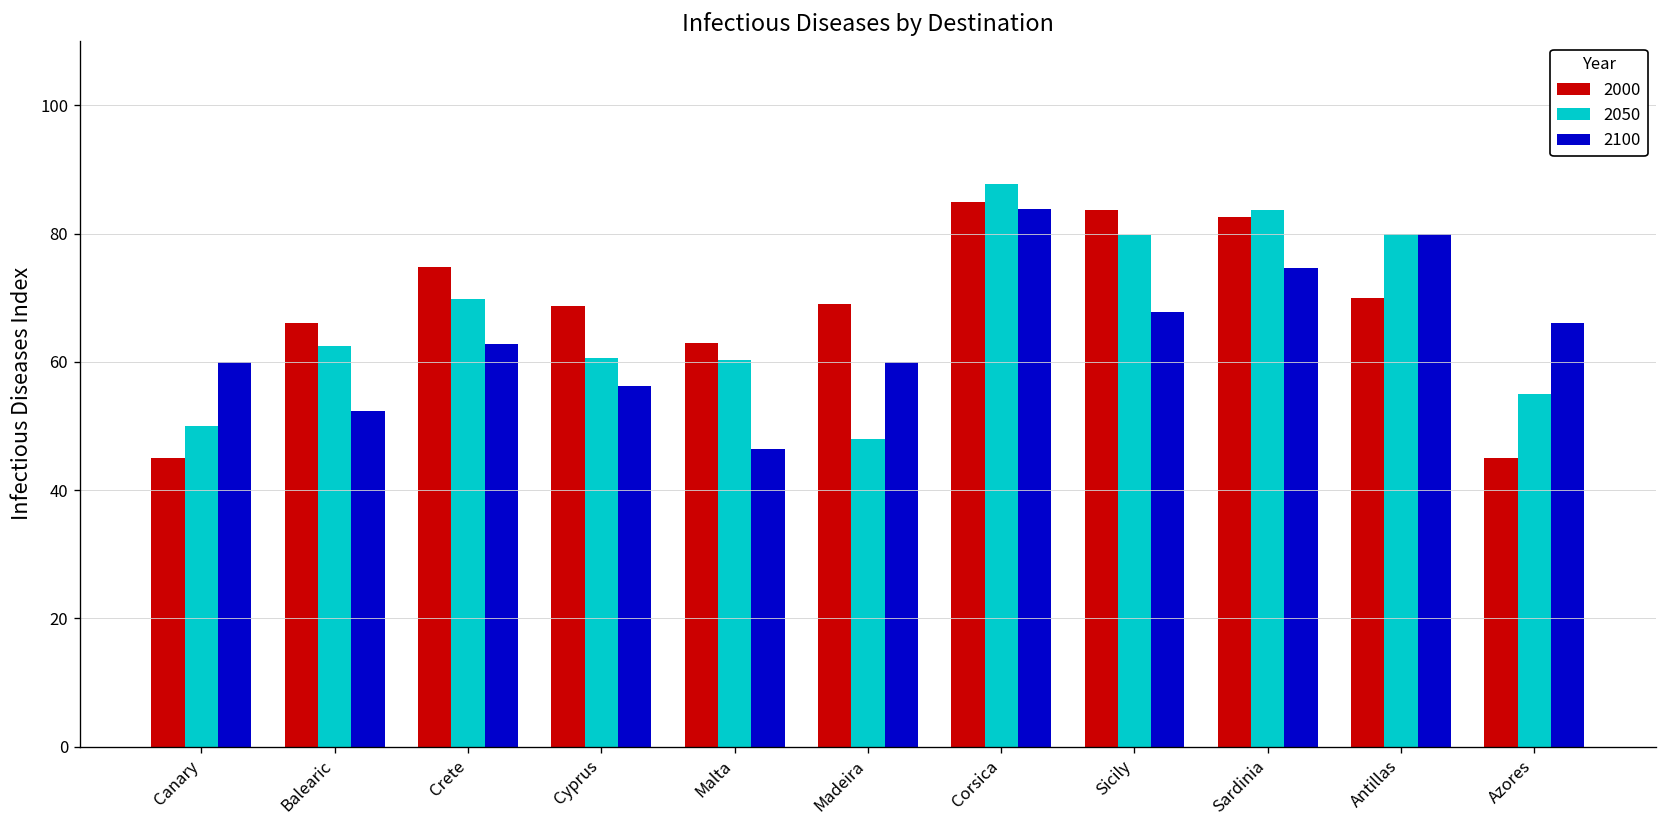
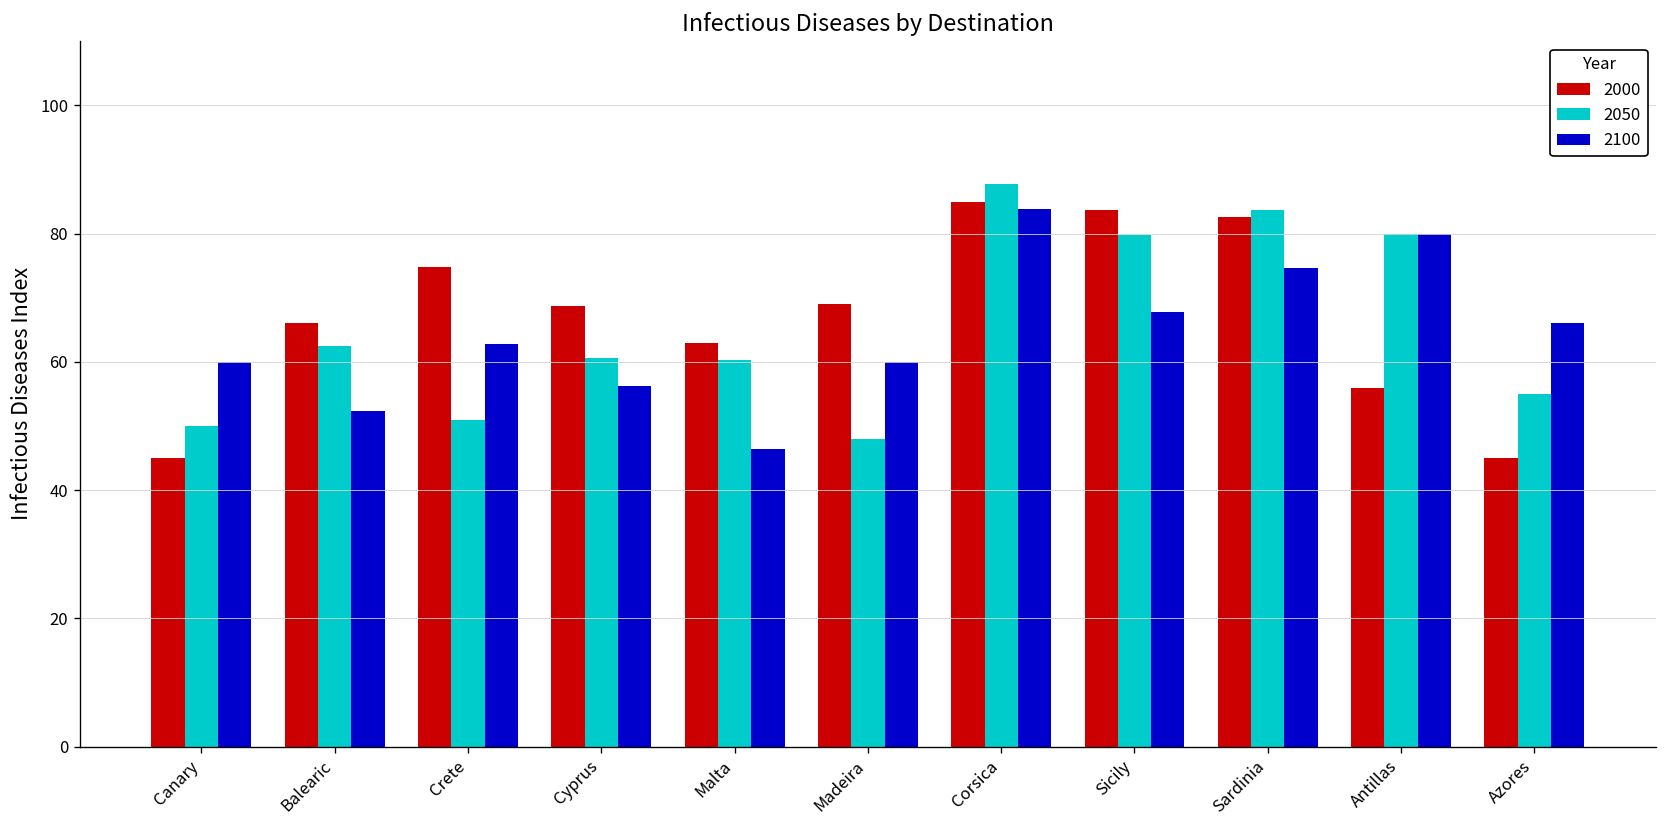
2050, Crete: 70 -> 51
2000, Antillas: 70 -> 56
